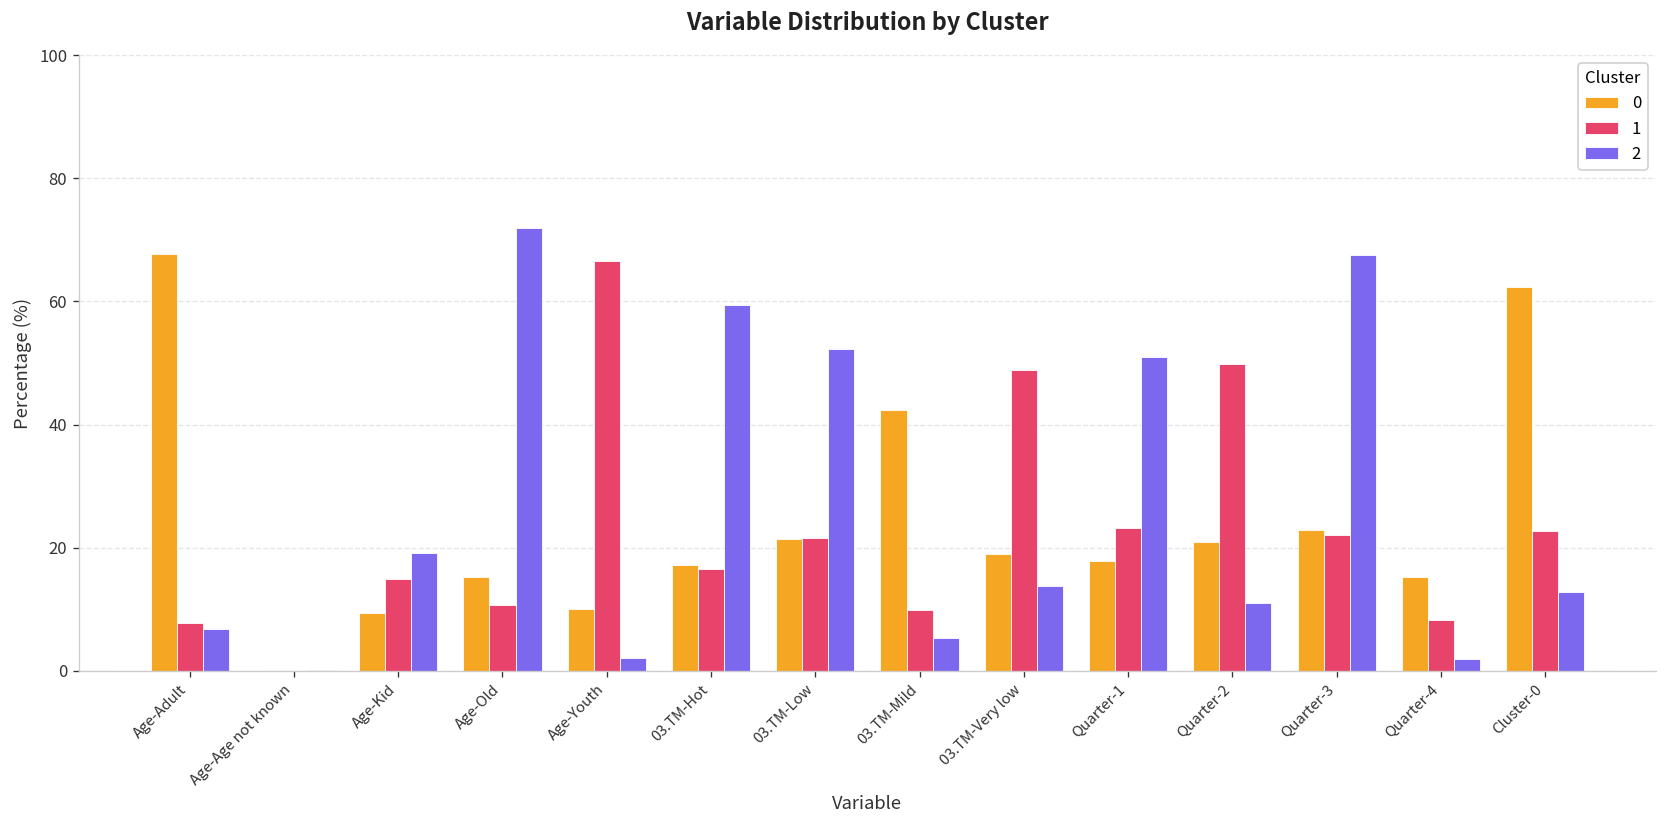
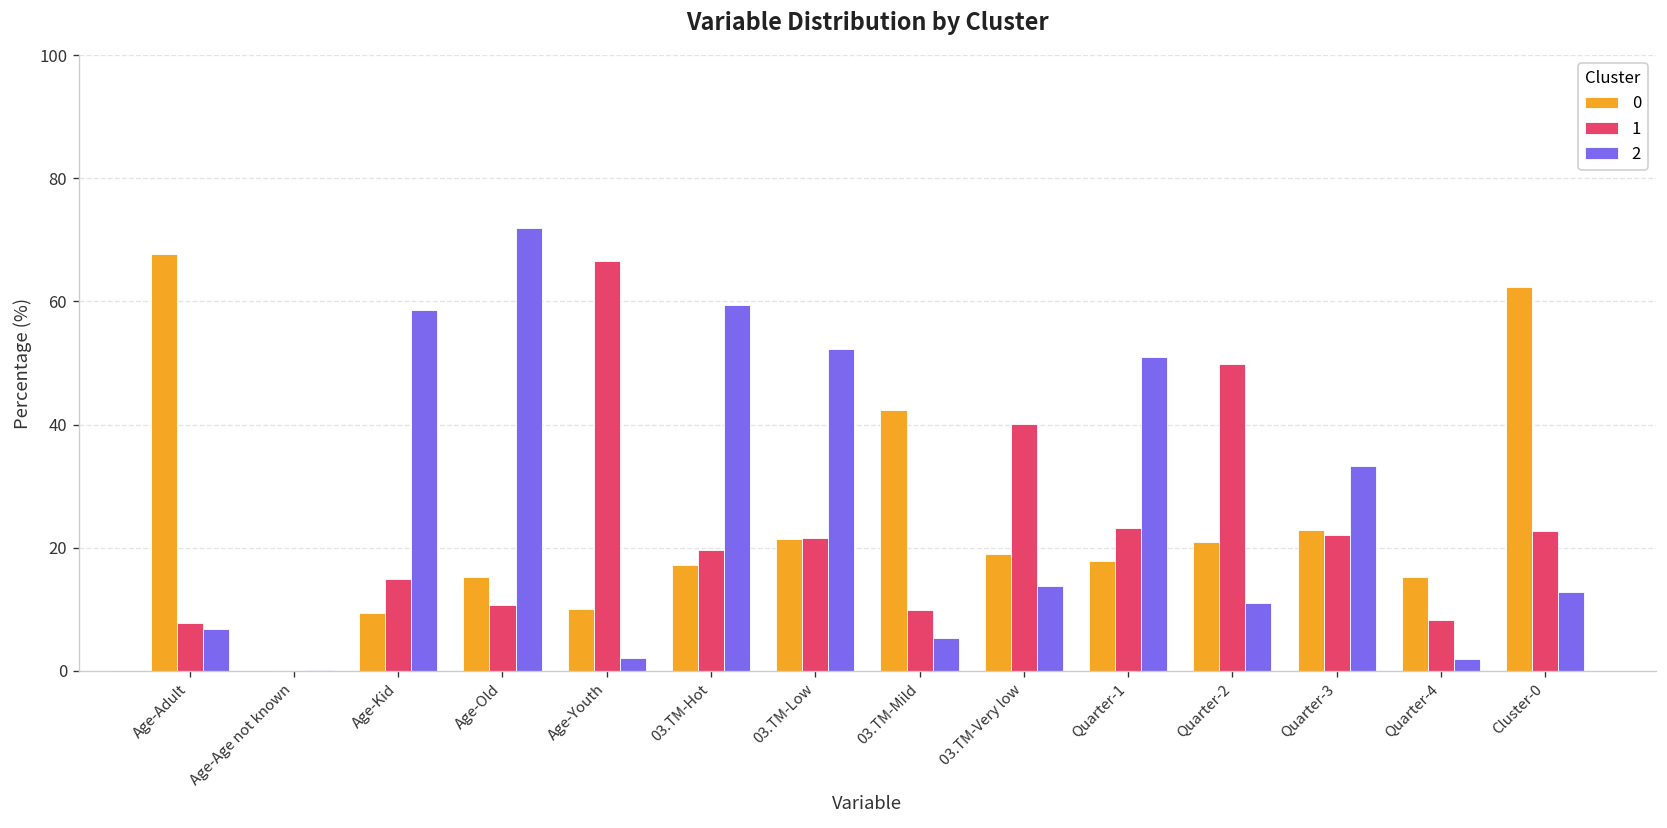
2, Age-Kid: 19 -> 59
1, 03.TM-Hot: 17 -> 20
1, 03.TM-Very low: 49 -> 40
2, Quarter-3: 68 -> 33
